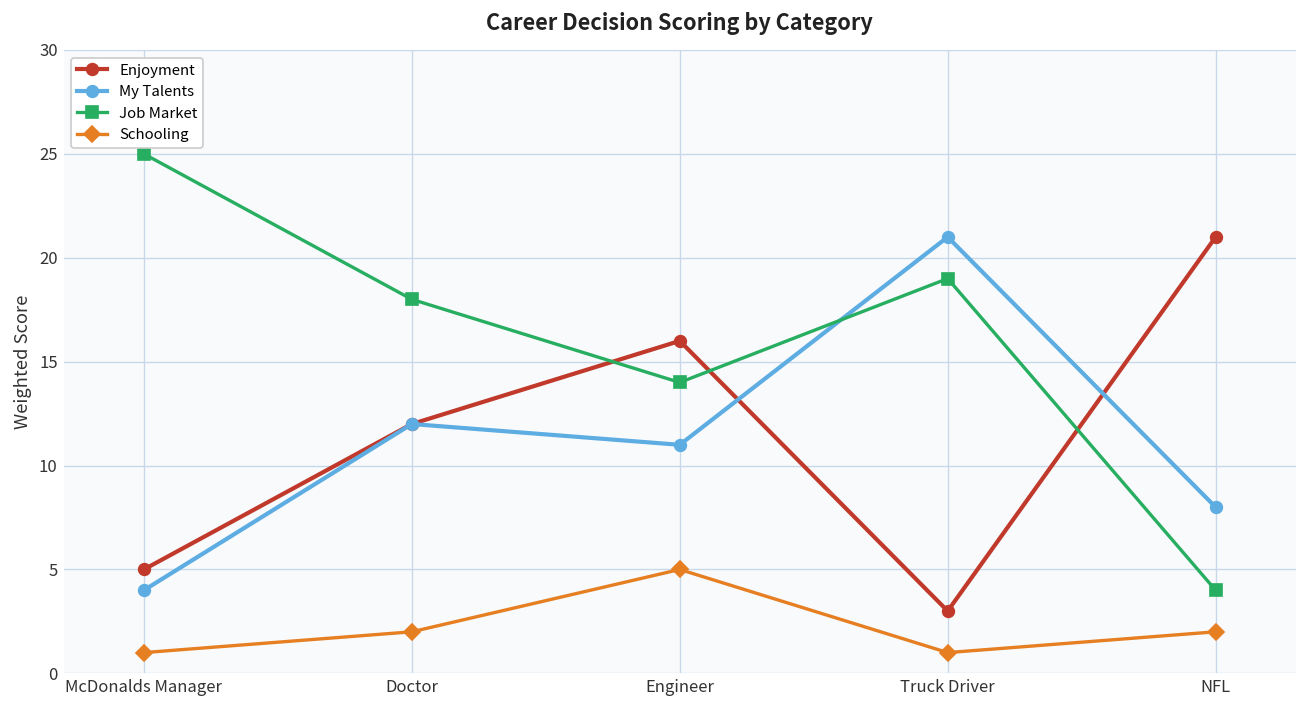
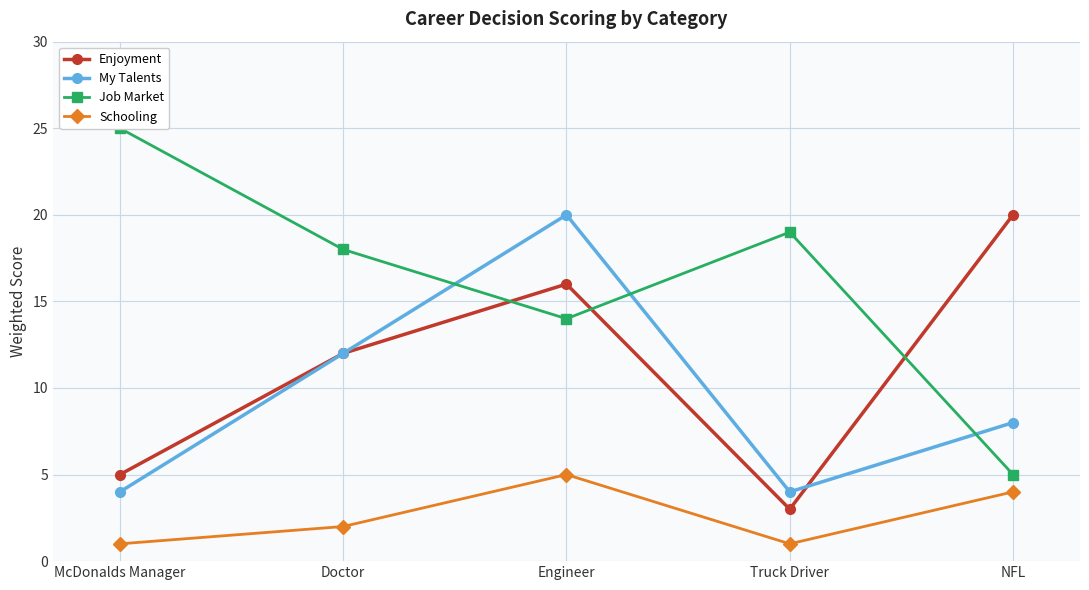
My Talents, Engineer: 11 -> 20
My Talents, Truck Driver: 21 -> 4
Enjoyment, NFL: 21 -> 20
Job Market, NFL: 4 -> 5
Schooling, NFL: 2 -> 4
